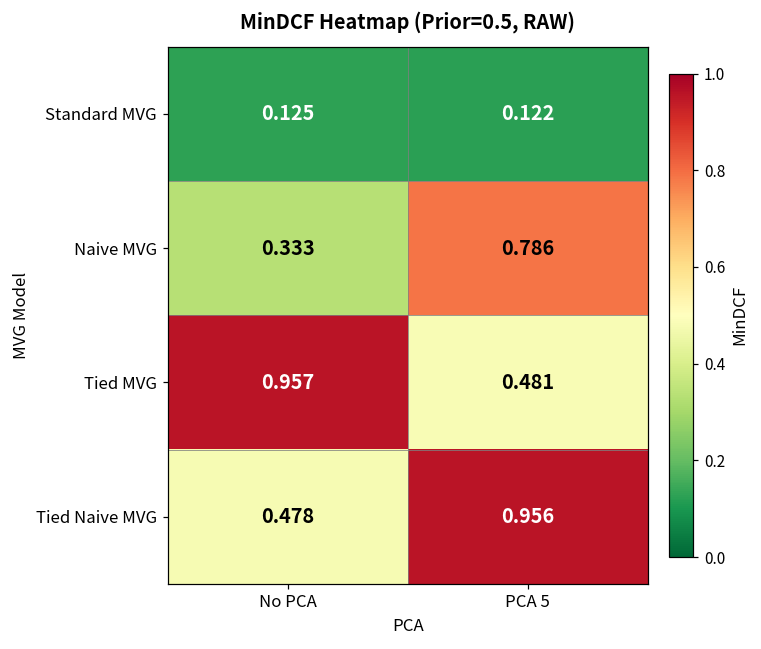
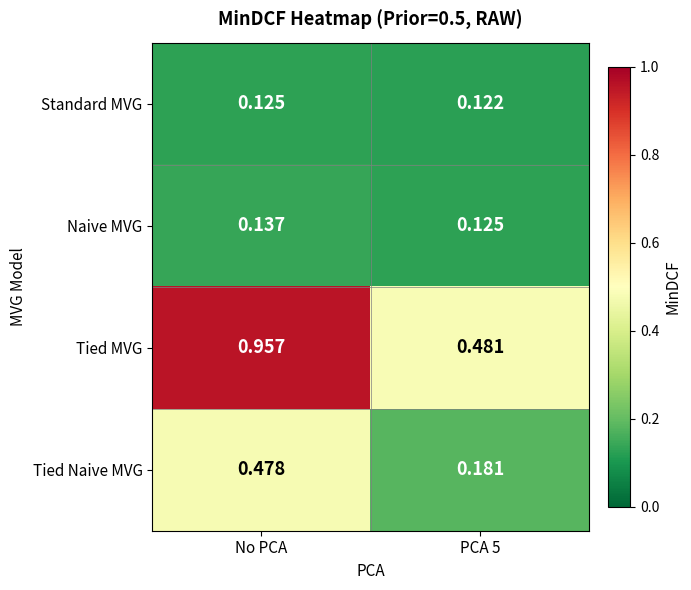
Naive MVG, No PCA: 0.333 -> 0.137
Naive MVG, PCA 5: 0.786 -> 0.125
Tied Naive MVG, PCA 5: 0.956 -> 0.181
